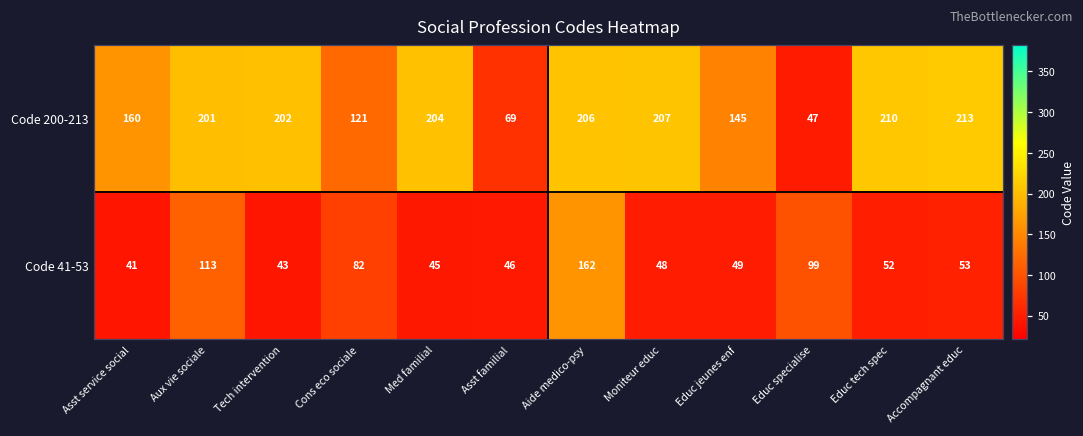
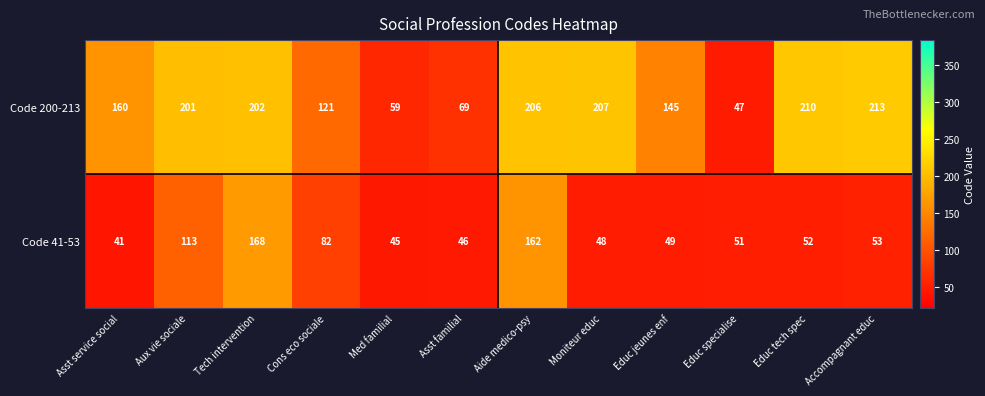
Code 200-213, Med familial: 204 -> 59
Code 41-53, Tech intervention: 43 -> 168
Code 41-53, Educ specialise: 99 -> 51
